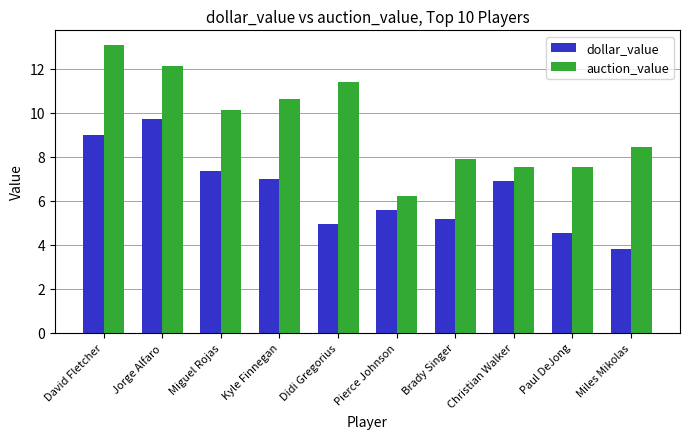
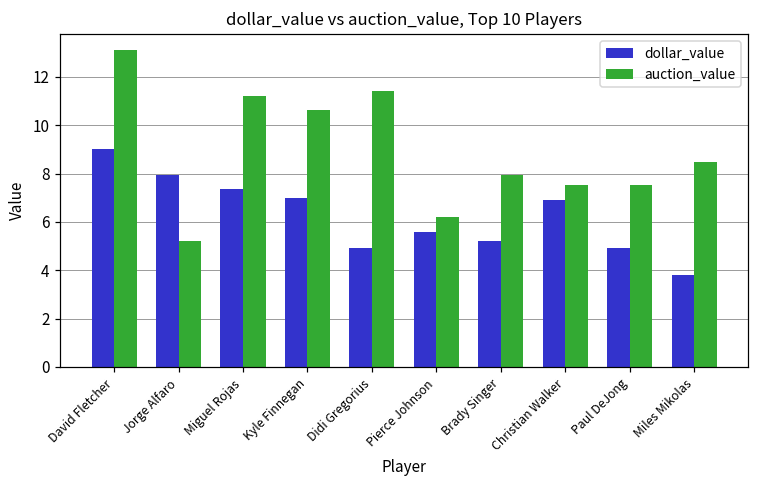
dollar_value, Jorge Alfaro: 9.7 -> 8.0
auction_value, Jorge Alfaro: 12.2 -> 5.2
auction_value, Miguel Rojas: 10.1 -> 11.2
dollar_value, Paul DeJong: 4.5 -> 4.9
